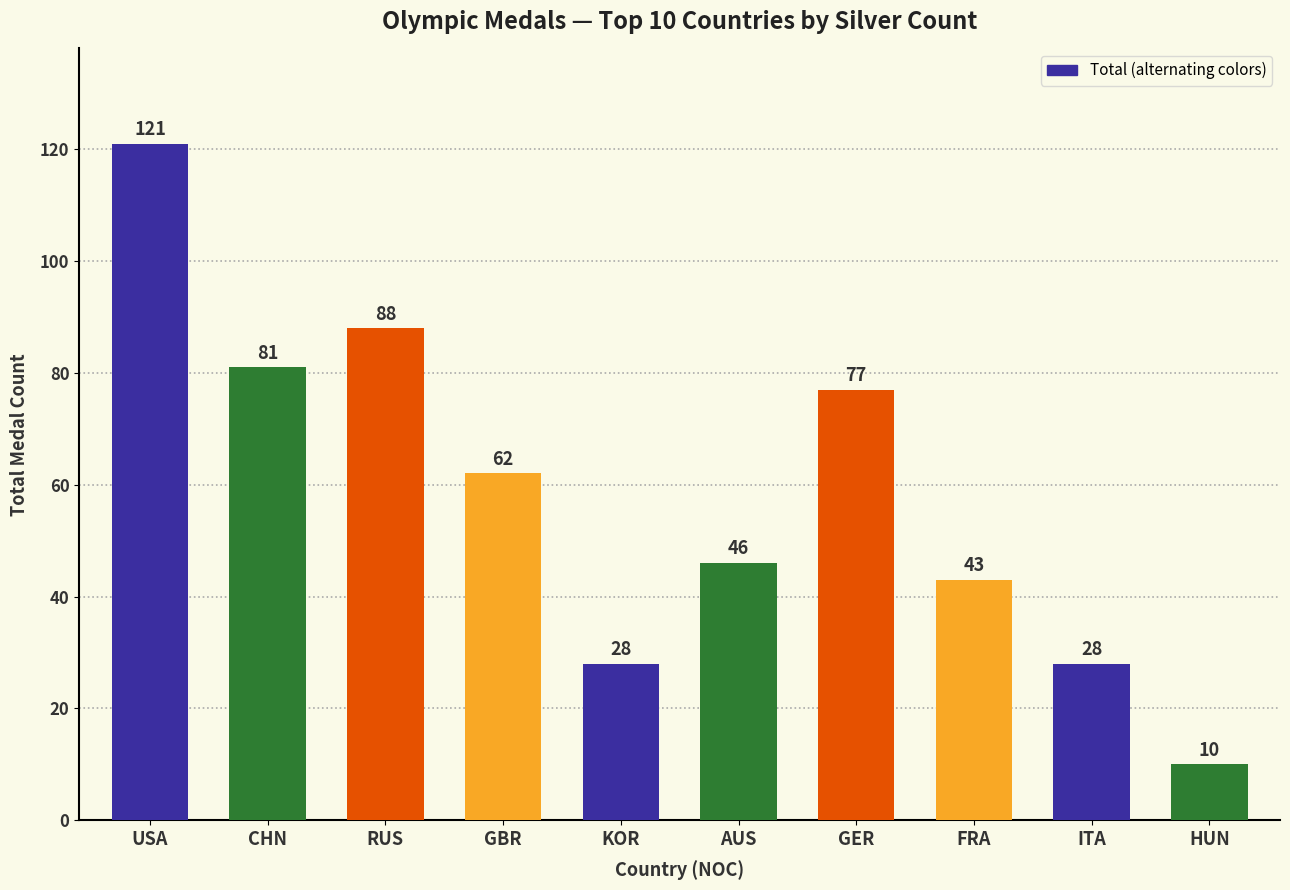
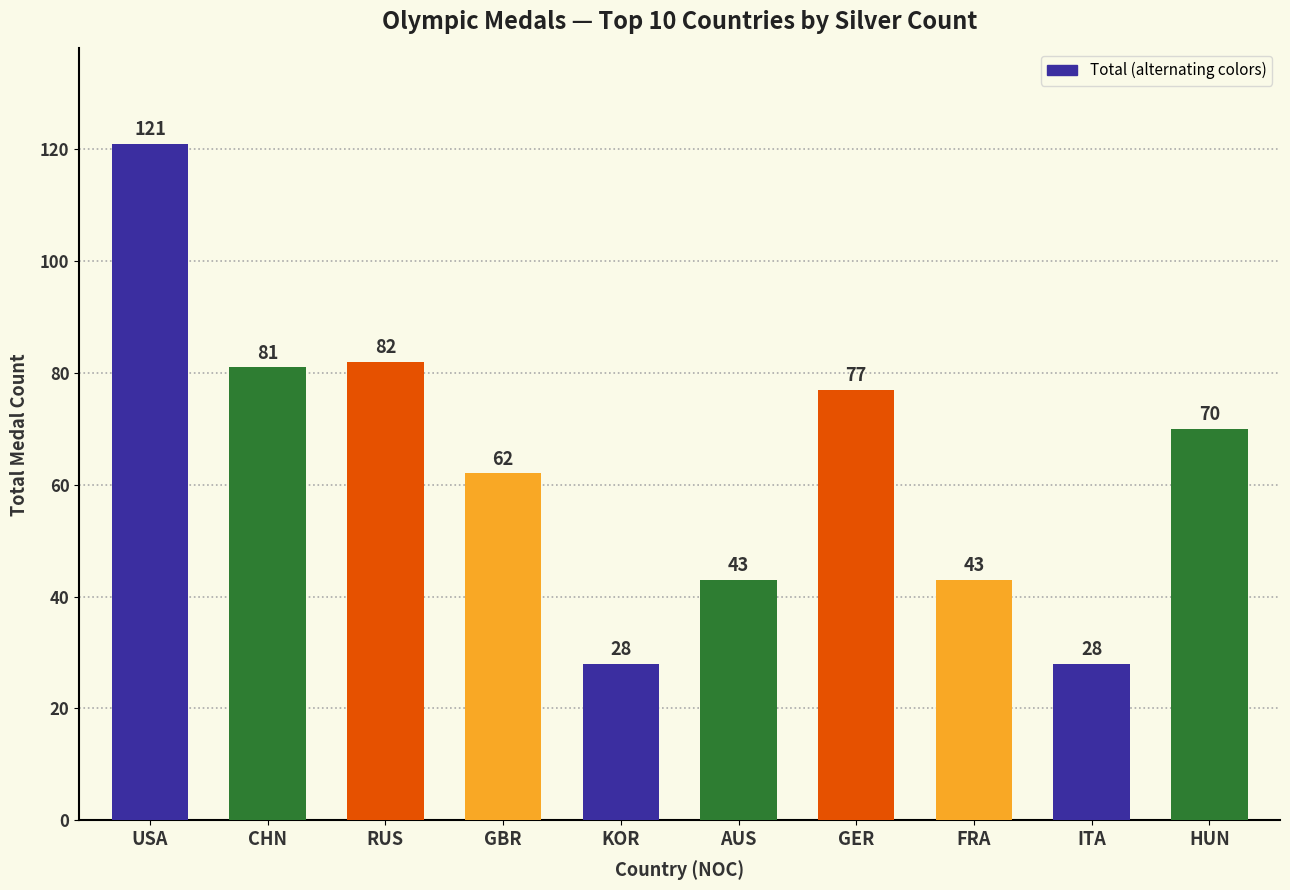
RUS: 88 -> 82
AUS: 46 -> 43
HUN: 10 -> 70
